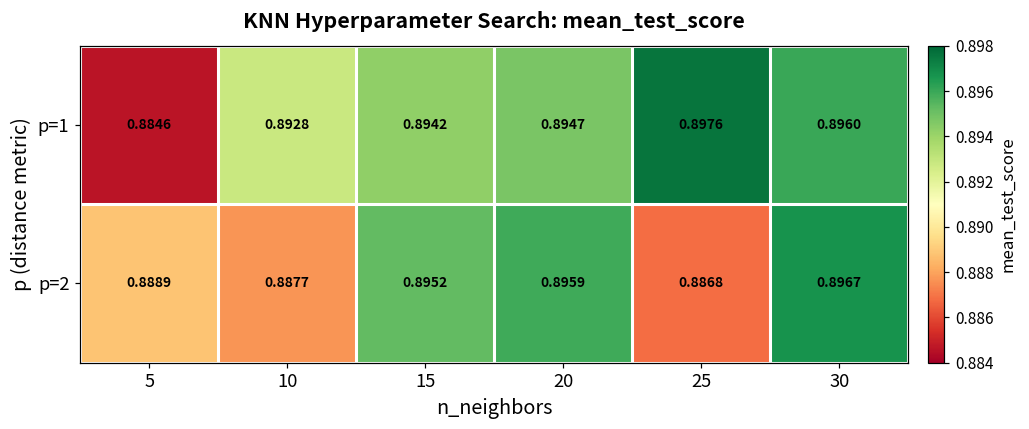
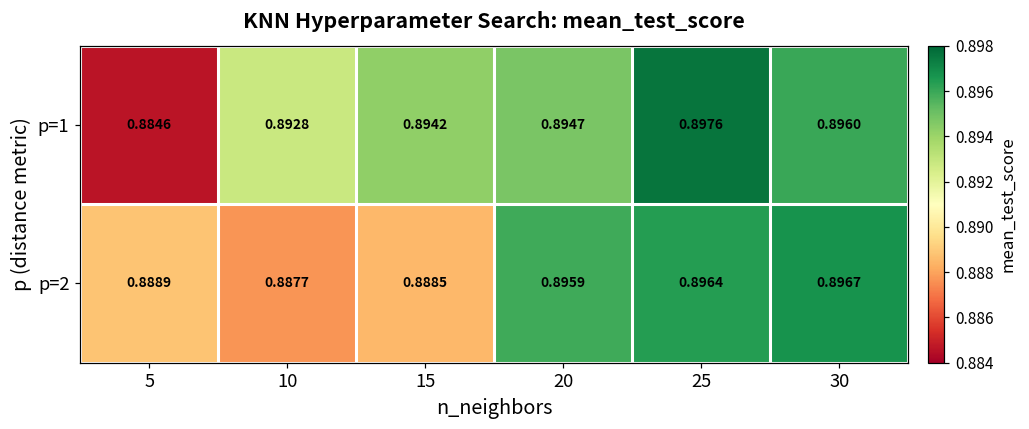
p=2, 15: 0.8952 -> 0.8885
p=2, 25: 0.8868 -> 0.8964
